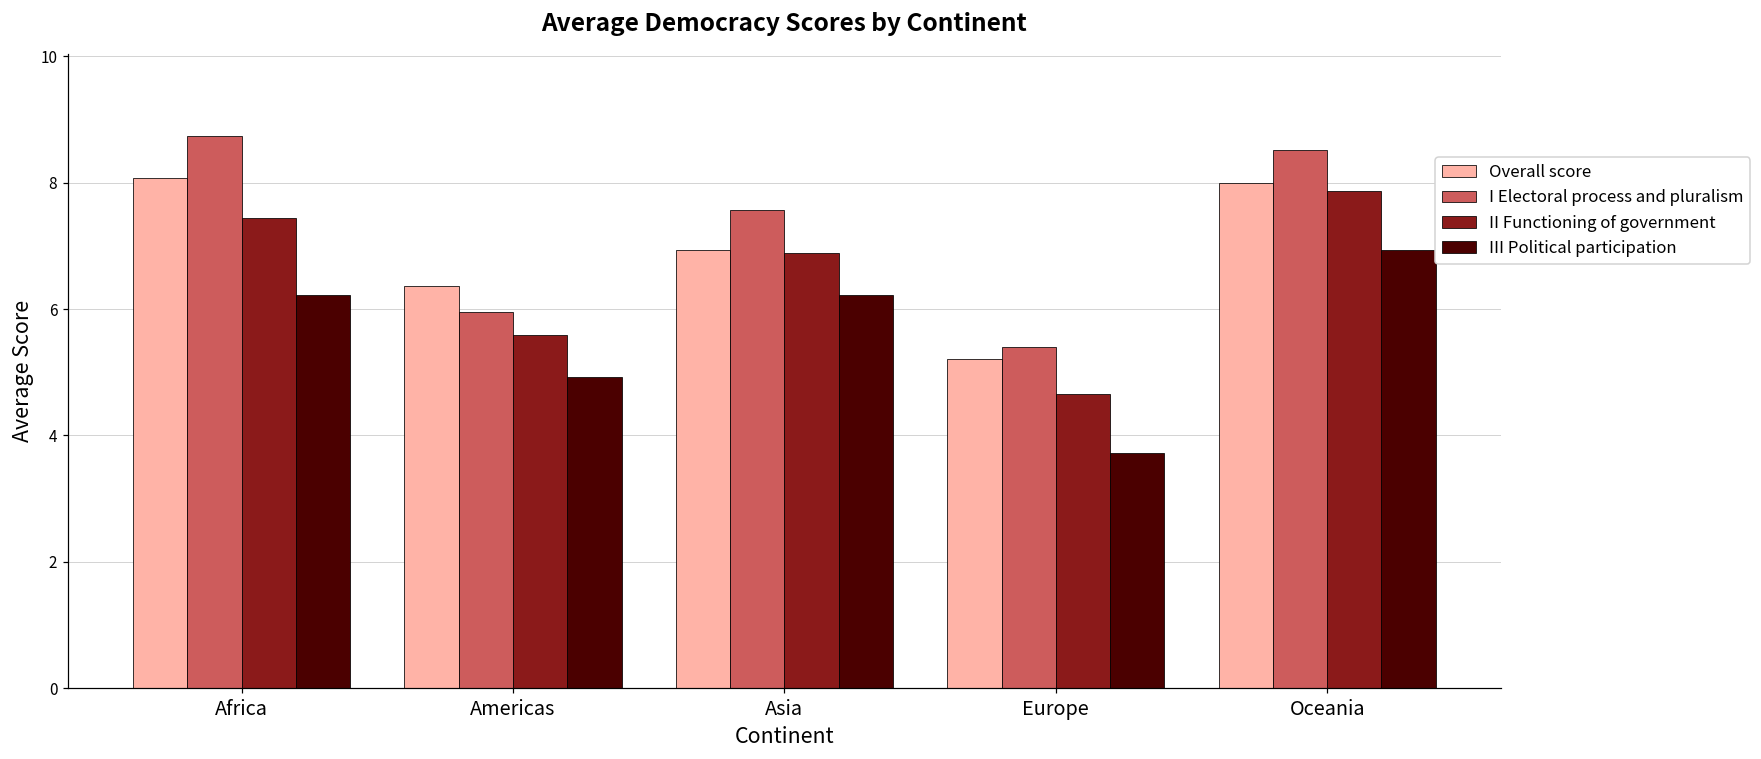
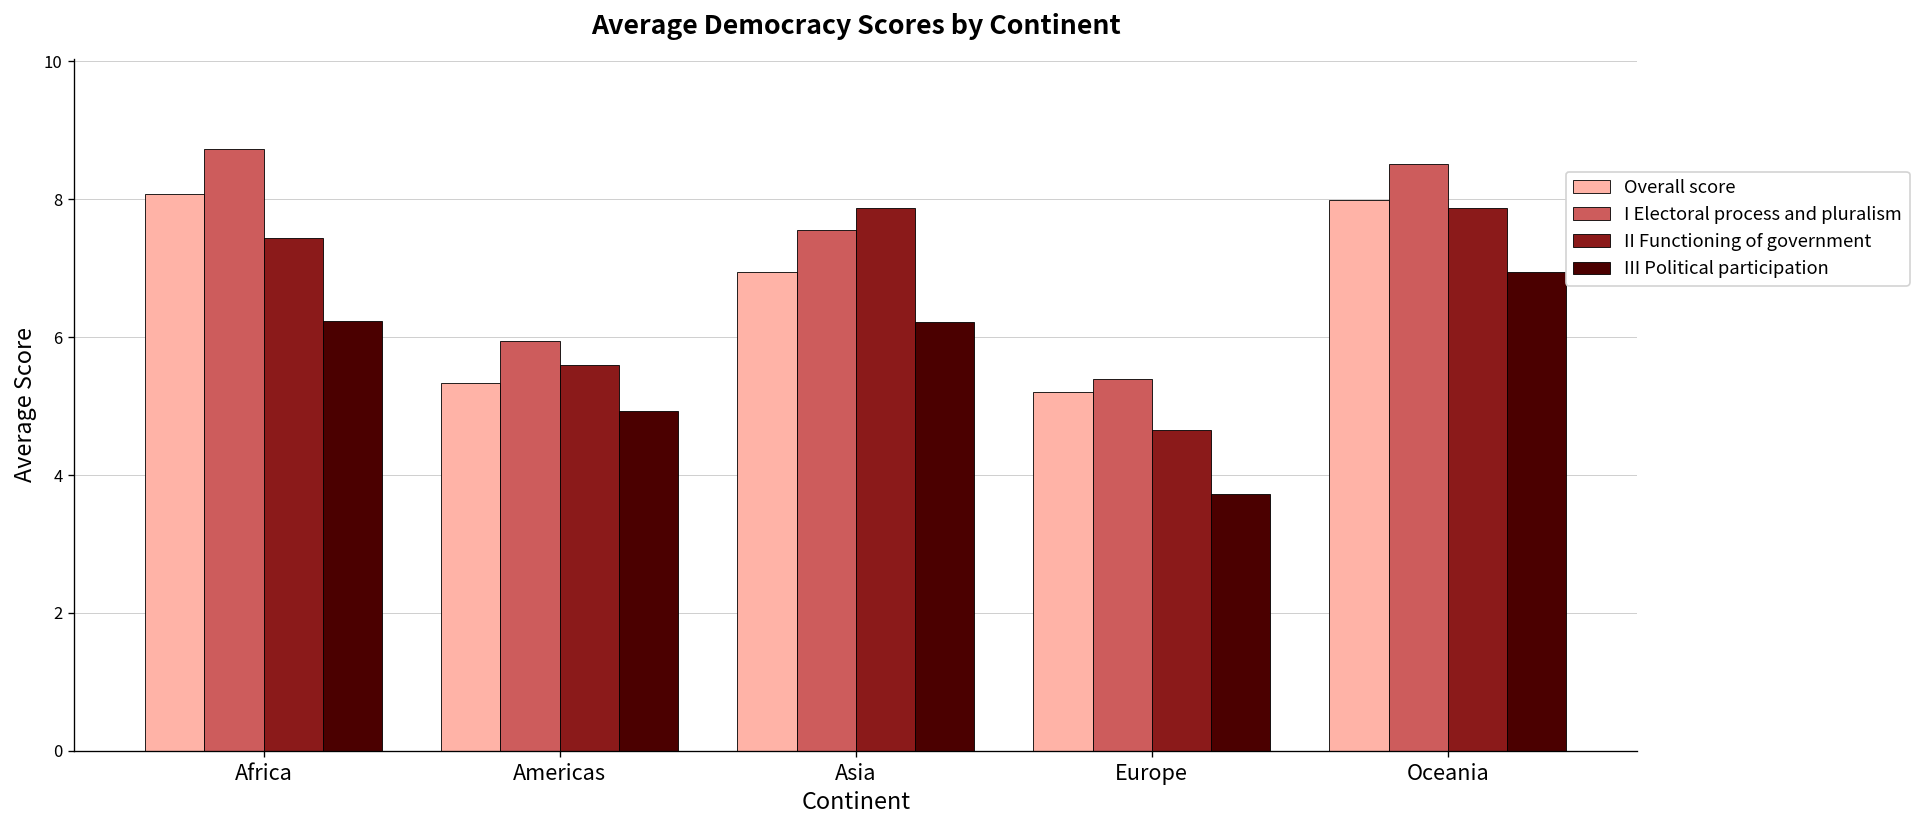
Overall score, Americas: 6.4 -> 5.3
II Functioning of government, Asia: 6.9 -> 7.9
